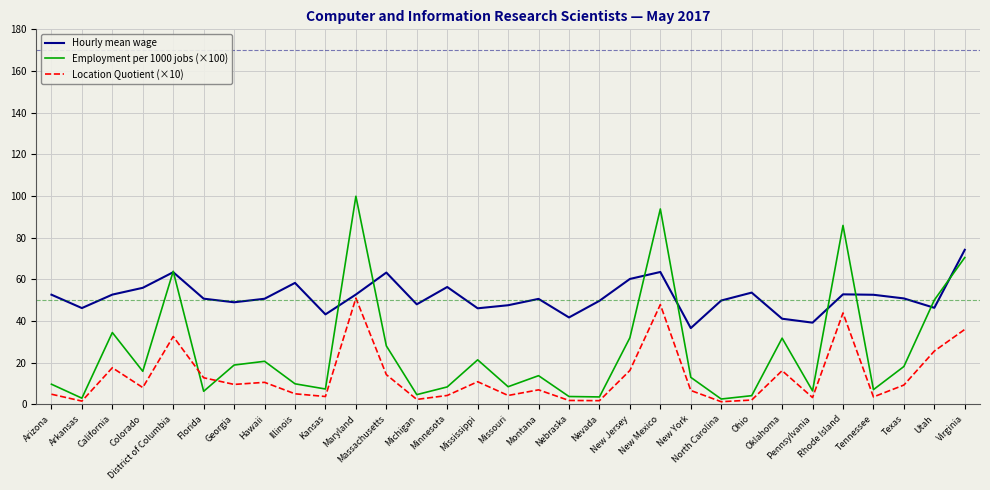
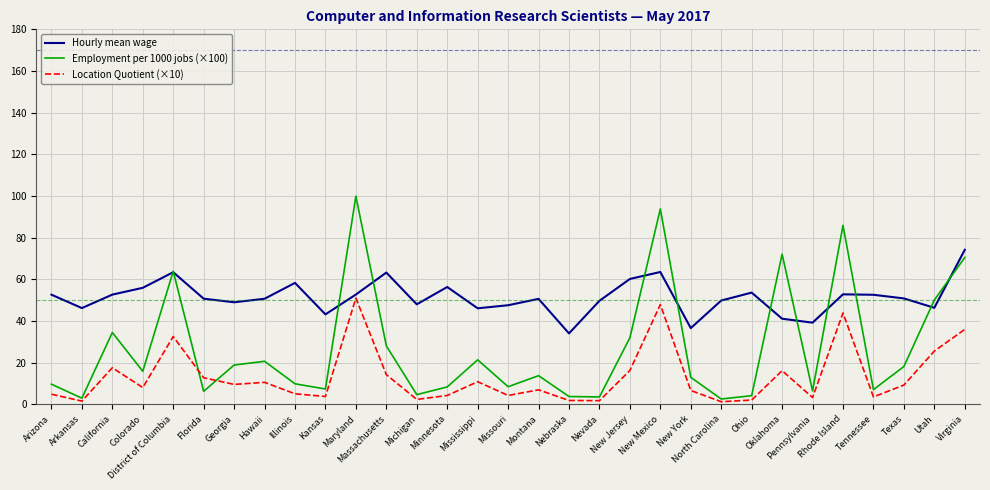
Hourly mean wage, Nebraska: 42 -> 34
Employment per 1000 jobs (×100), Oklahoma: 32 -> 72
